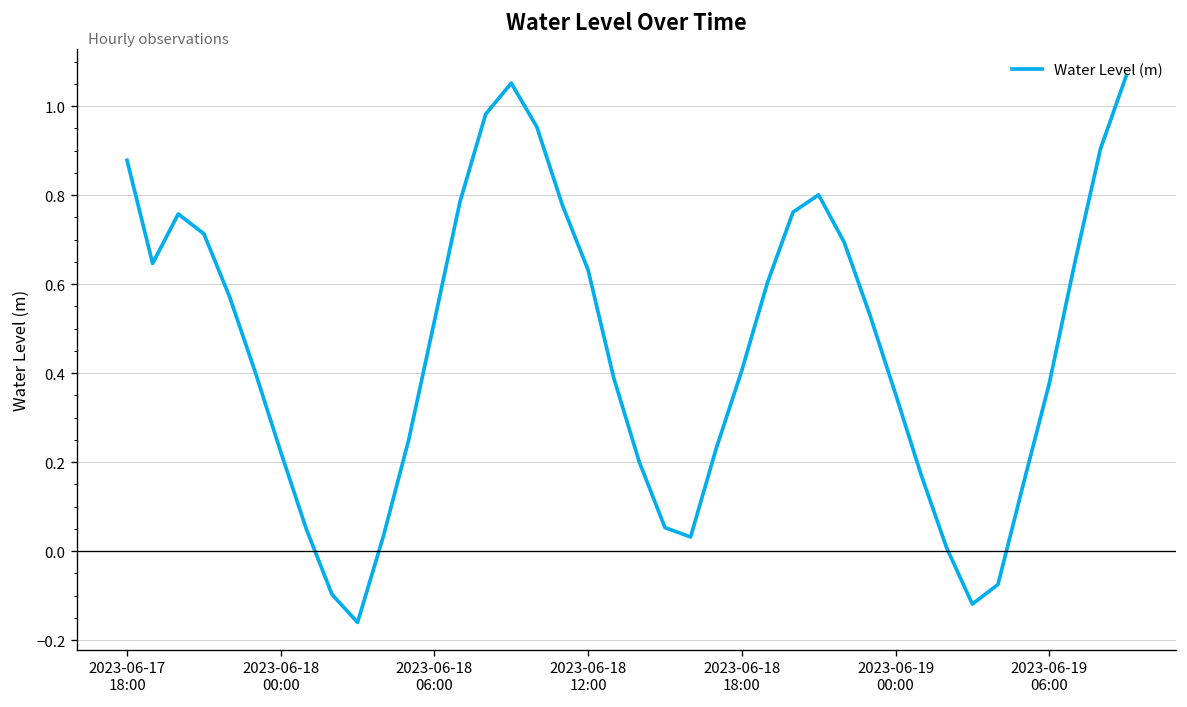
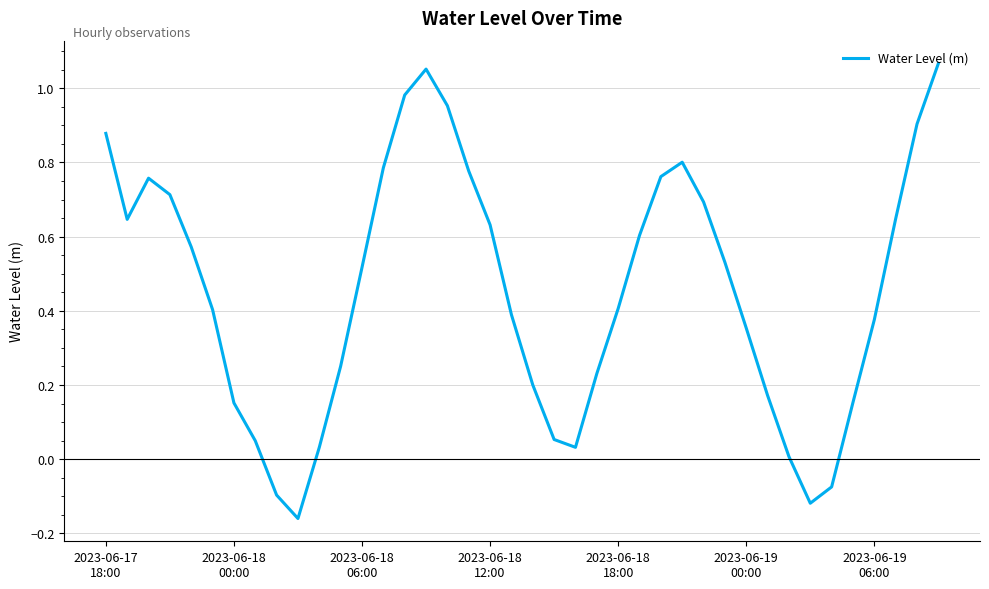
2023-06-18 00:00: 0.22 -> 0.15
